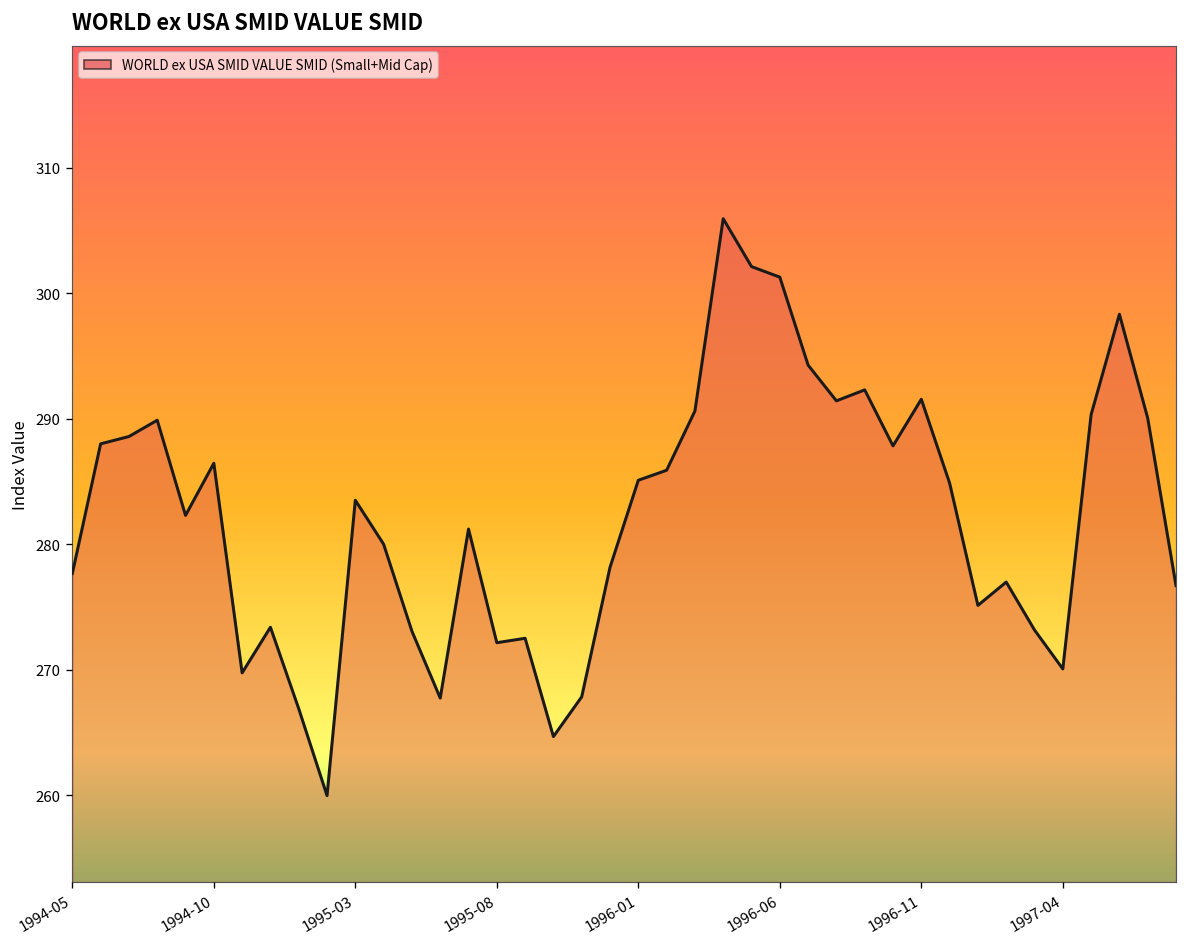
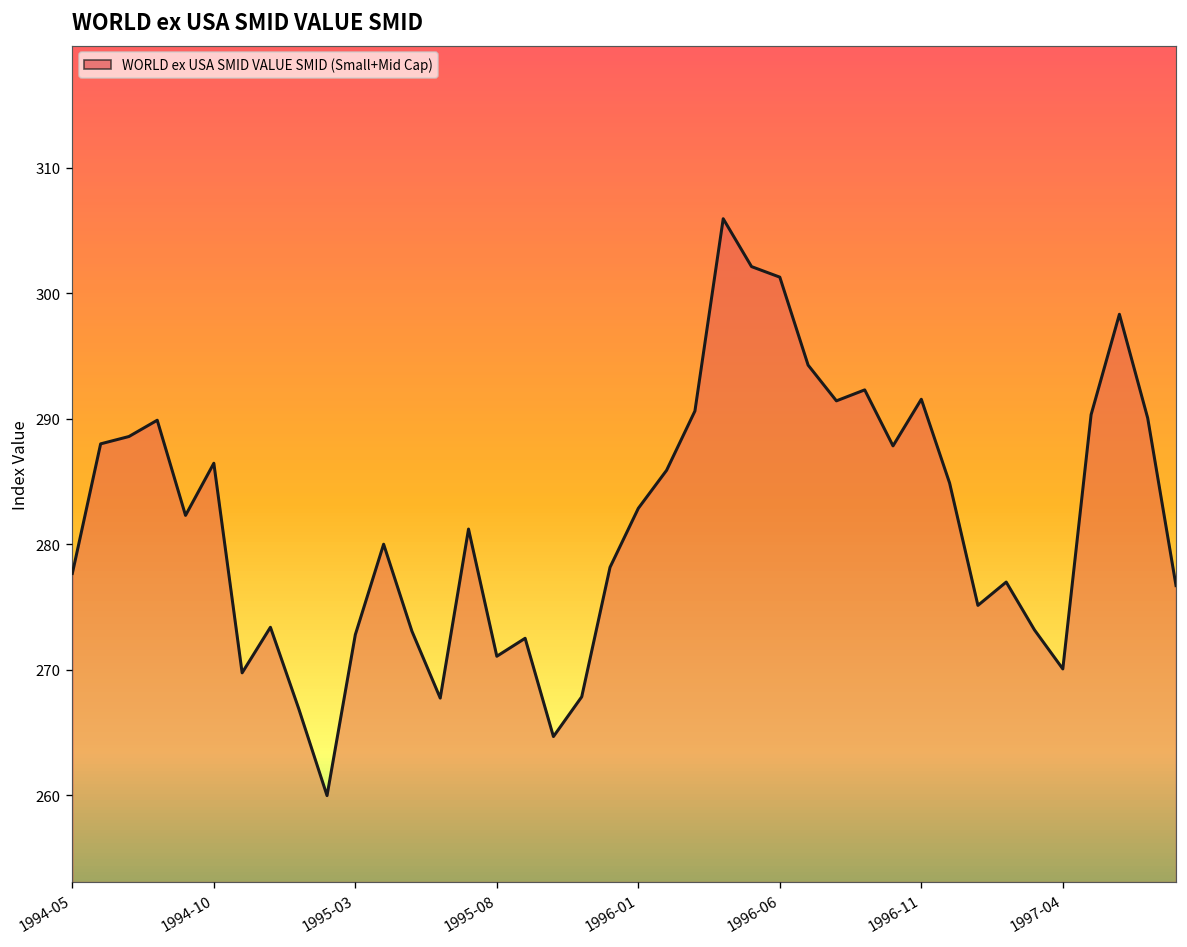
1995-03: 283.5 -> 272.8
1995-08: 272.2 -> 271.1
1996-01: 285.1 -> 282.9
